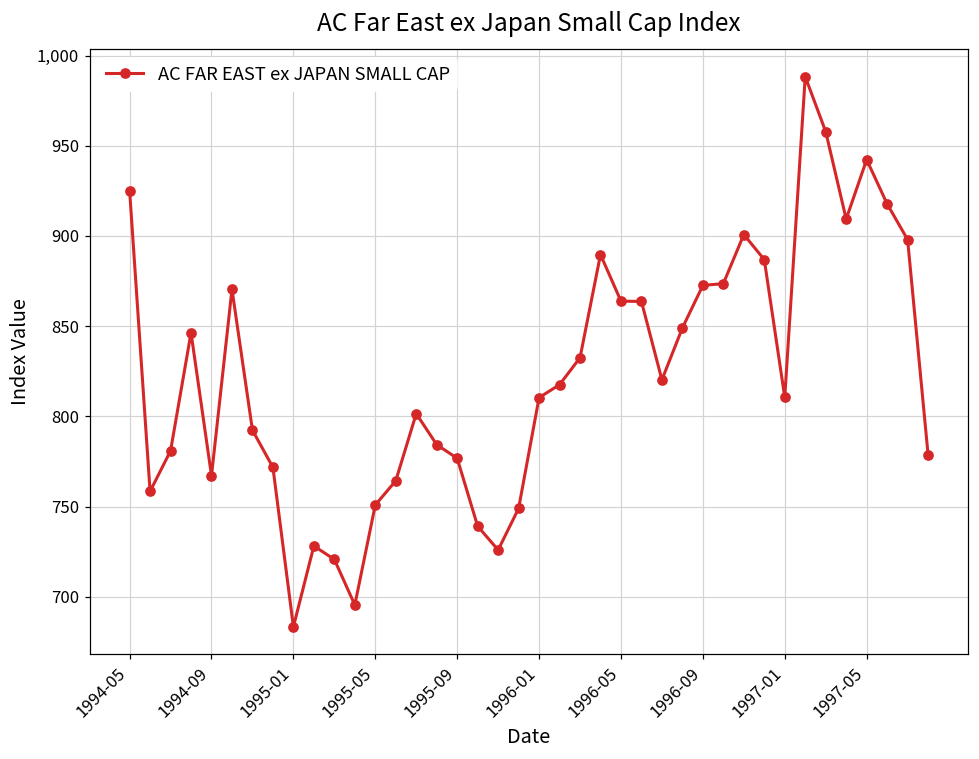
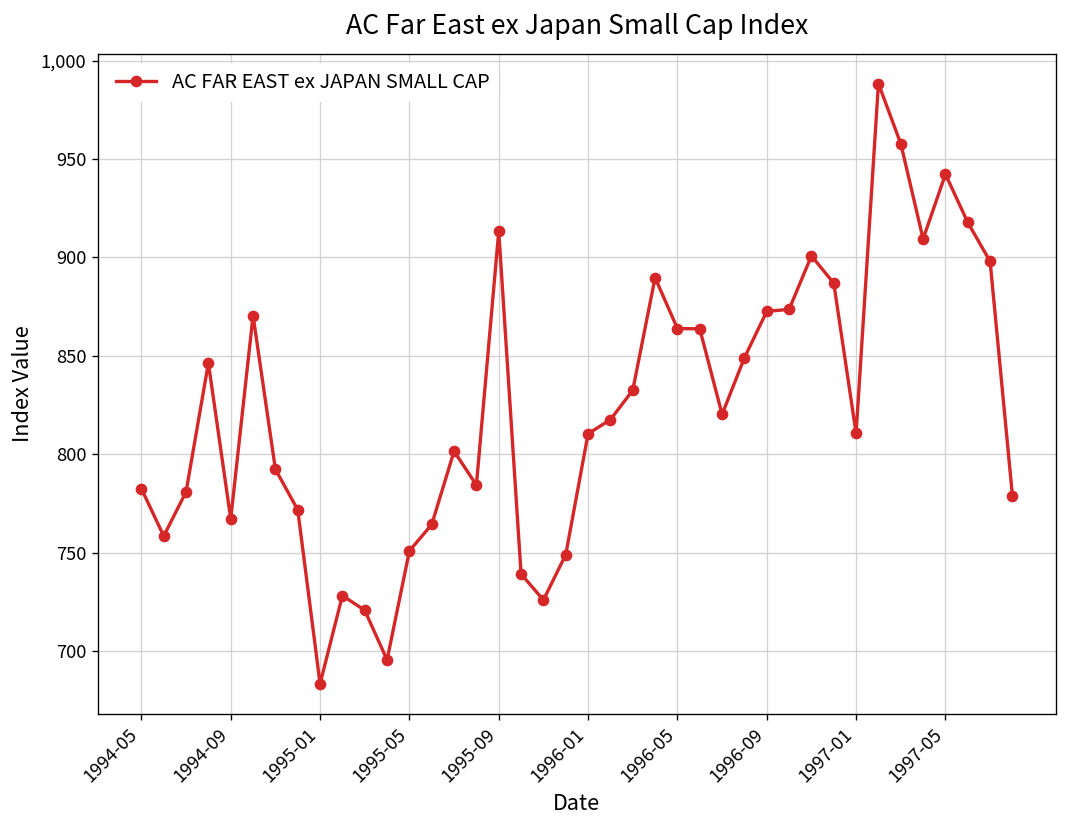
1994-05: 925 -> 783
1995-09: 777 -> 913
